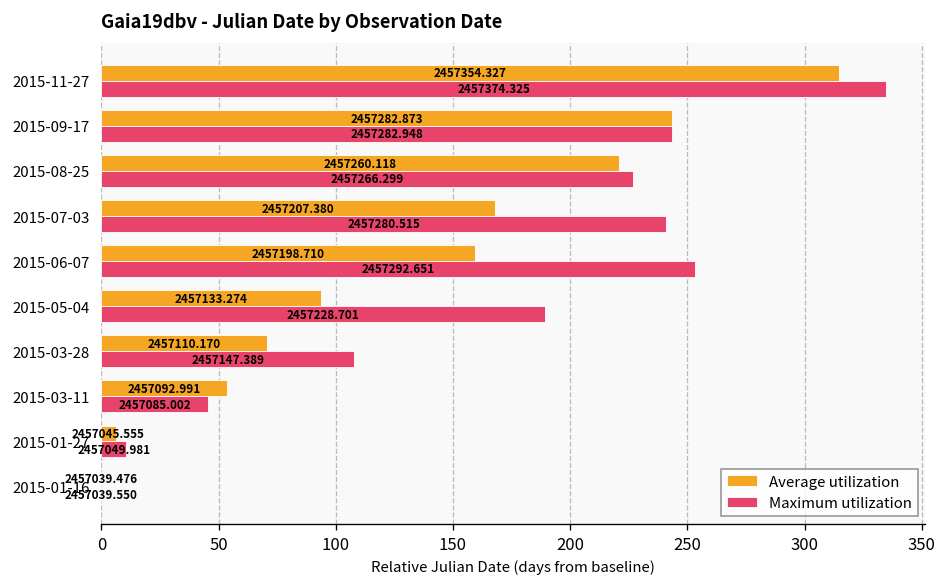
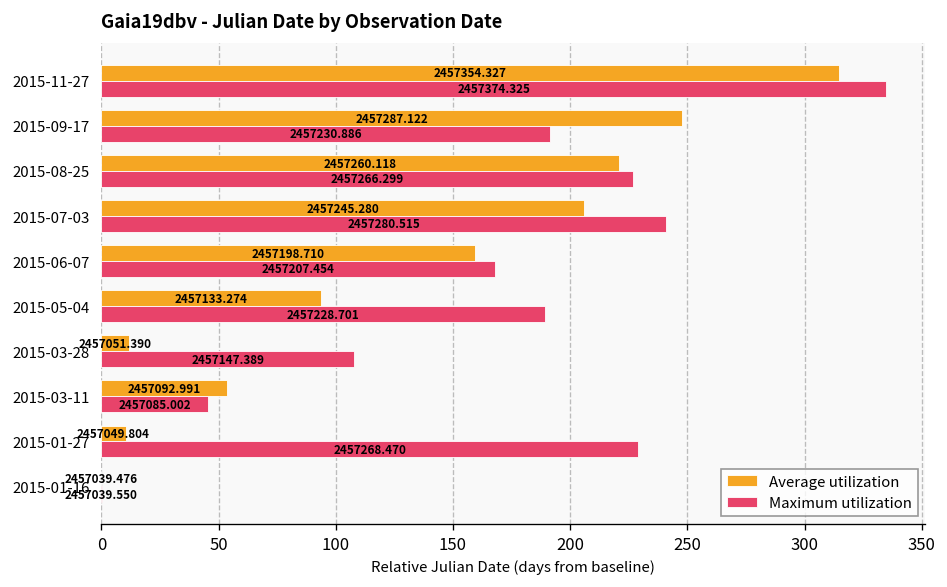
Average utilization, 2015-09-17: 2457282.873 -> 2457287.122
Maximum utilization, 2015-09-17: 2457282.948 -> 2457230.886
Average utilization, 2015-07-03: 2457207.380 -> 2457245.280
Maximum utilization, 2015-06-07: 2457292.651 -> 2457207.454
Average utilization, 2015-03-28: 2457110.170 -> 2457051.390
Average utilization, 2015-01-27: 2457045.555 -> 2457049.804
Maximum utilization, 2015-01-27: 2457049.981 -> 2457268.470
